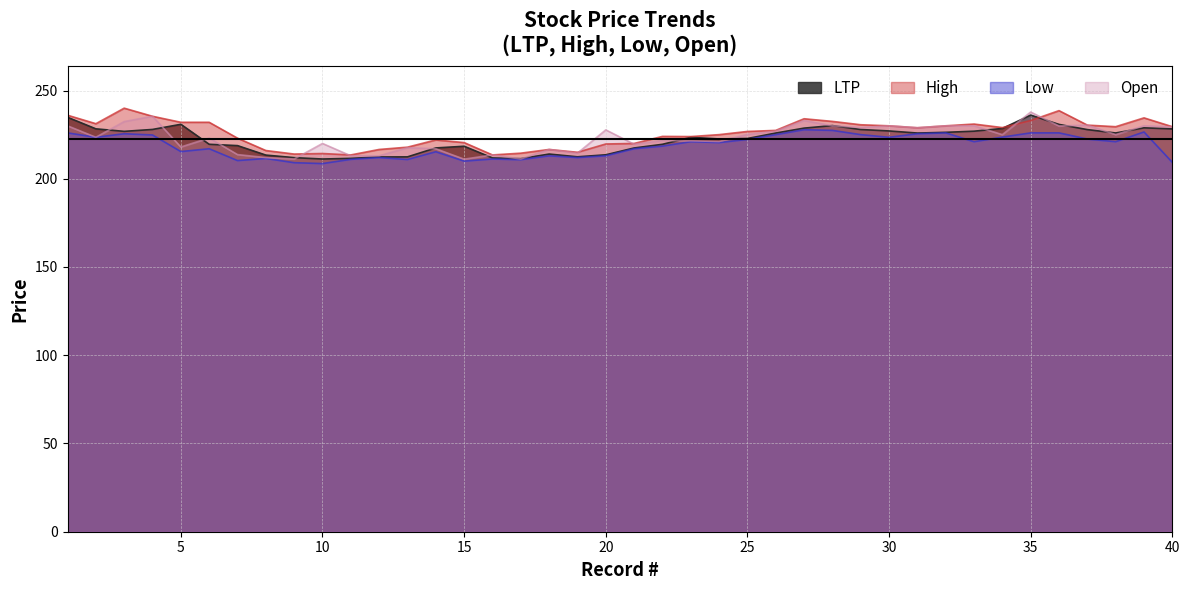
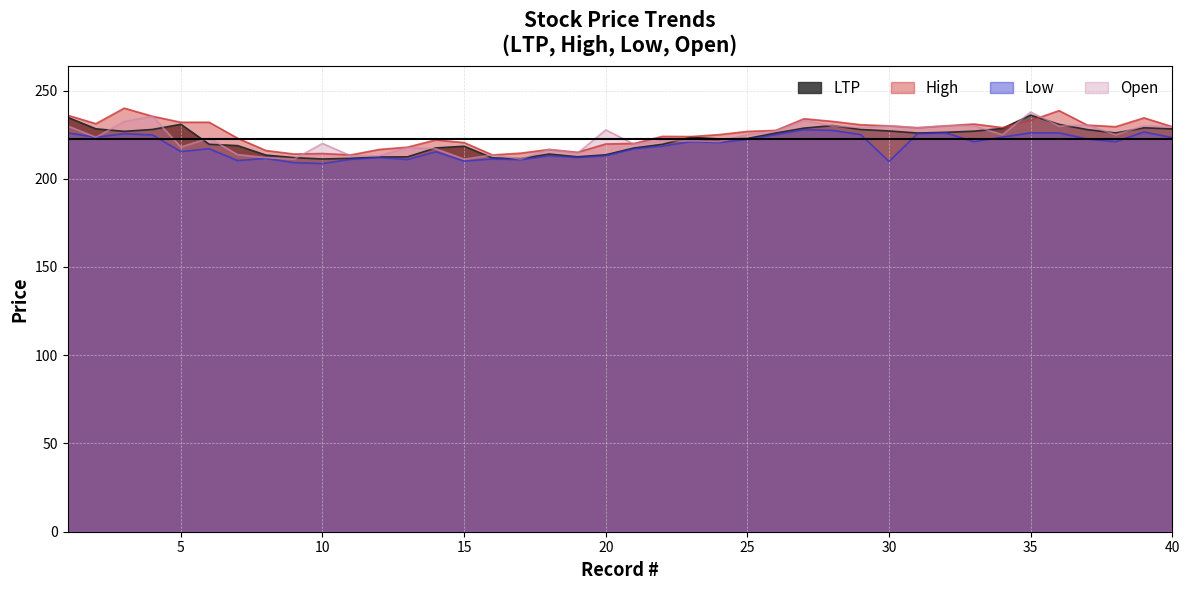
Low, 30: 224 -> 210
Low, 40: 209 -> 223
